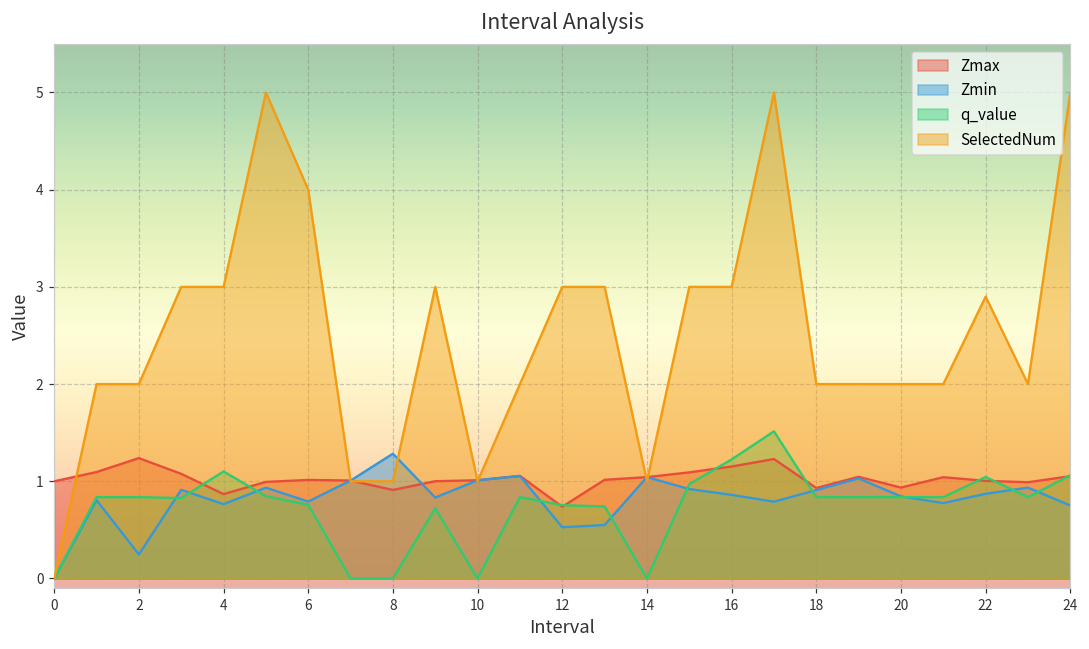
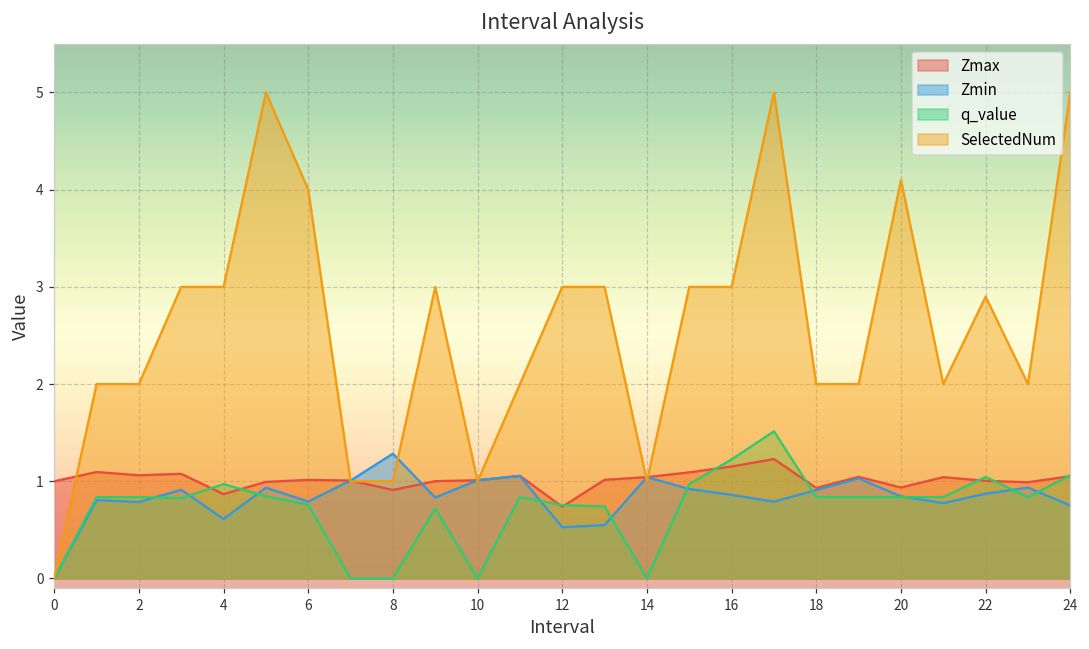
Zmax, 2: 1.2 -> 1.1
Zmin, 2: 0.2 -> 0.8
Zmin, 4: 0.8 -> 0.6
q_value, 4: 1.1 -> 1.0
SelectedNum, 20: 2.0 -> 4.1
